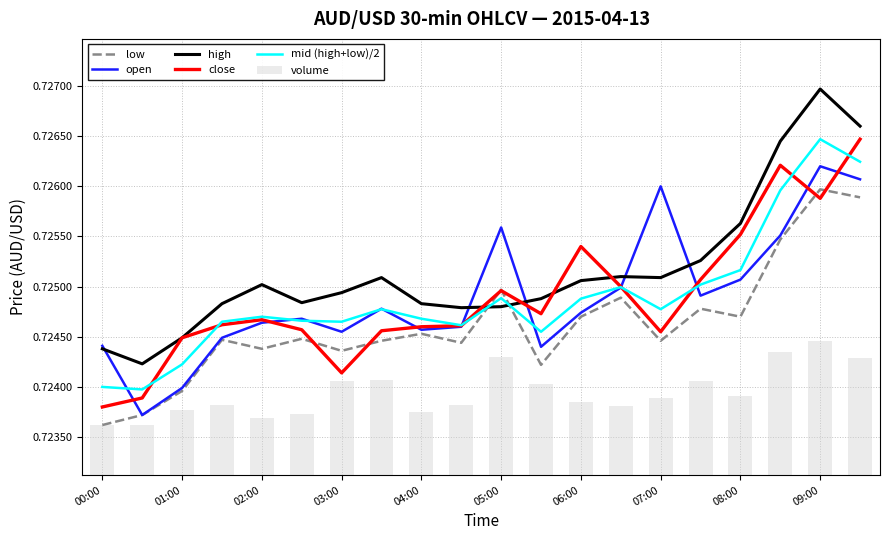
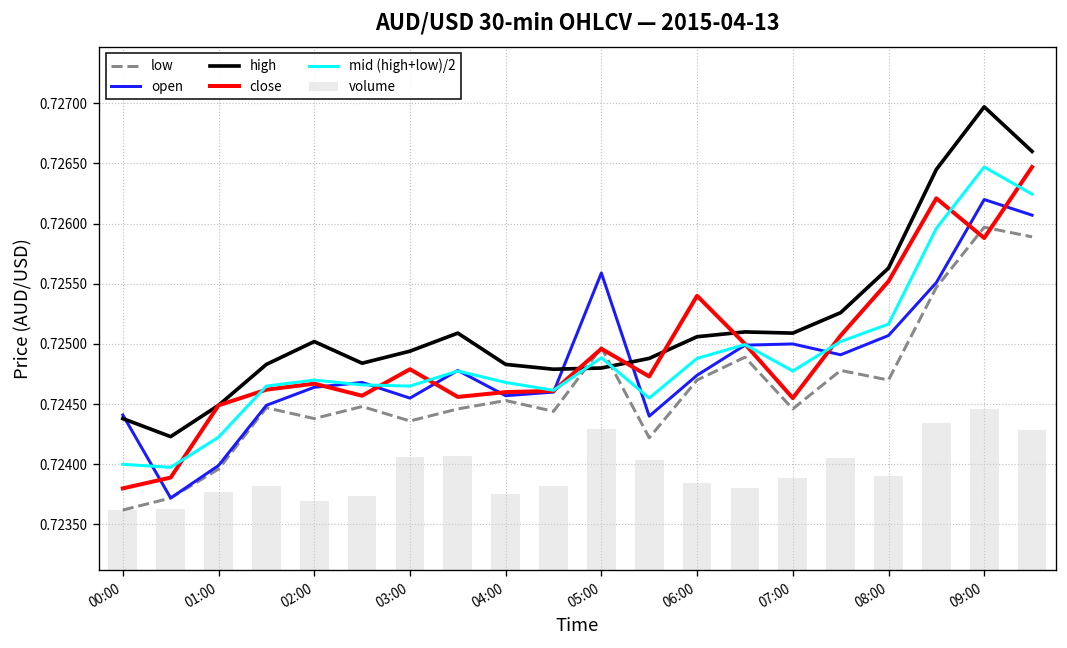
close, 03:00: 0.72414 -> 0.72479
open, 07:00: 0.726 -> 0.725
